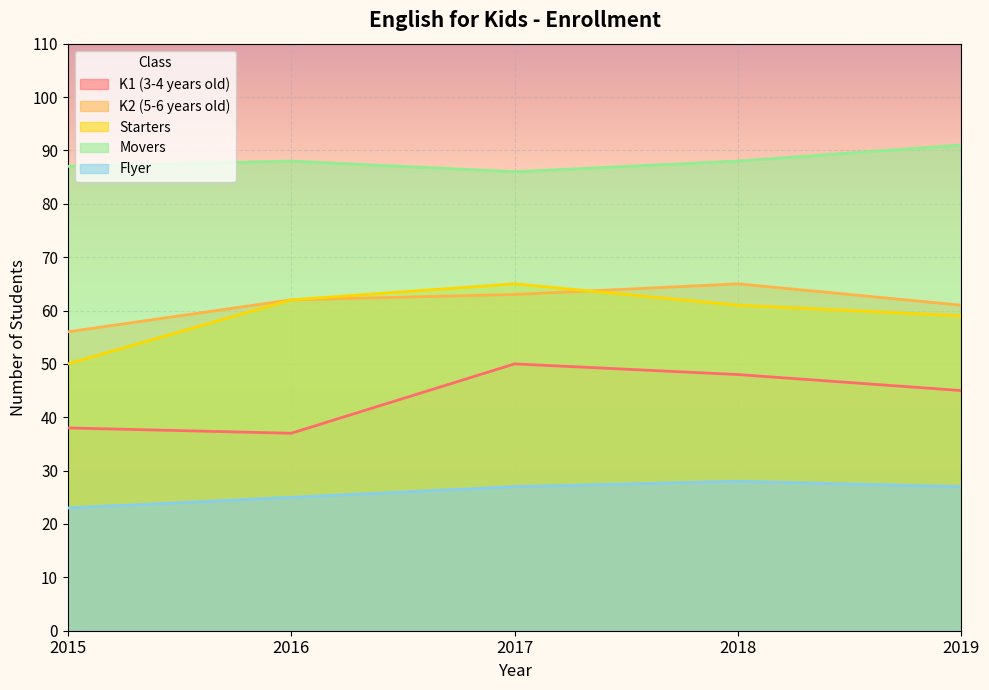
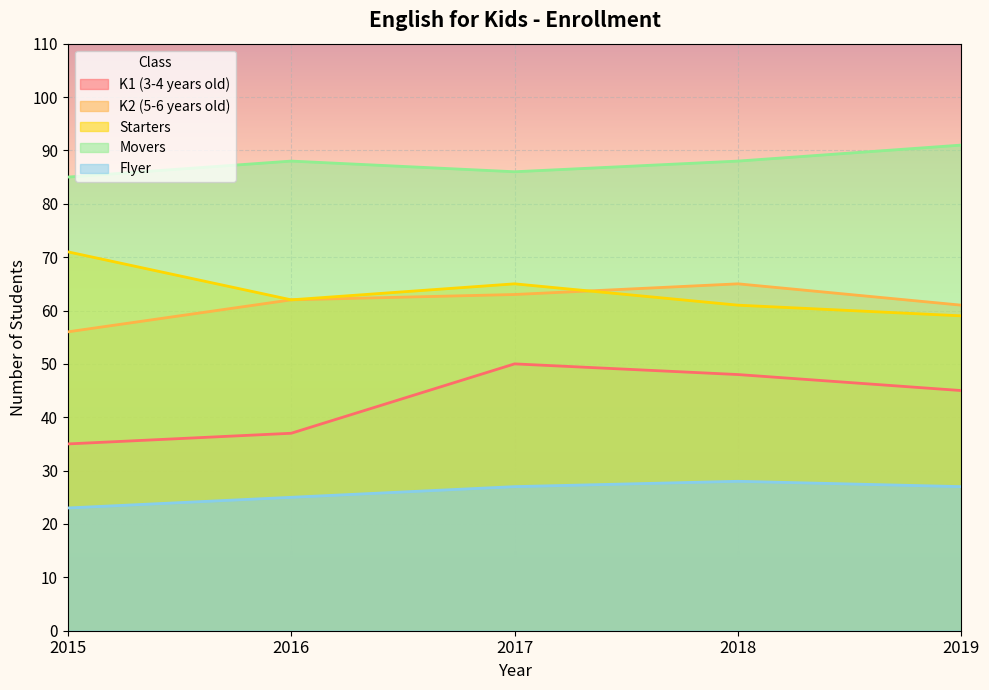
K1 (3-4 years old), 2015: 38 -> 35
Starters, 2015: 50 -> 71
Movers, 2015: 87 -> 85
